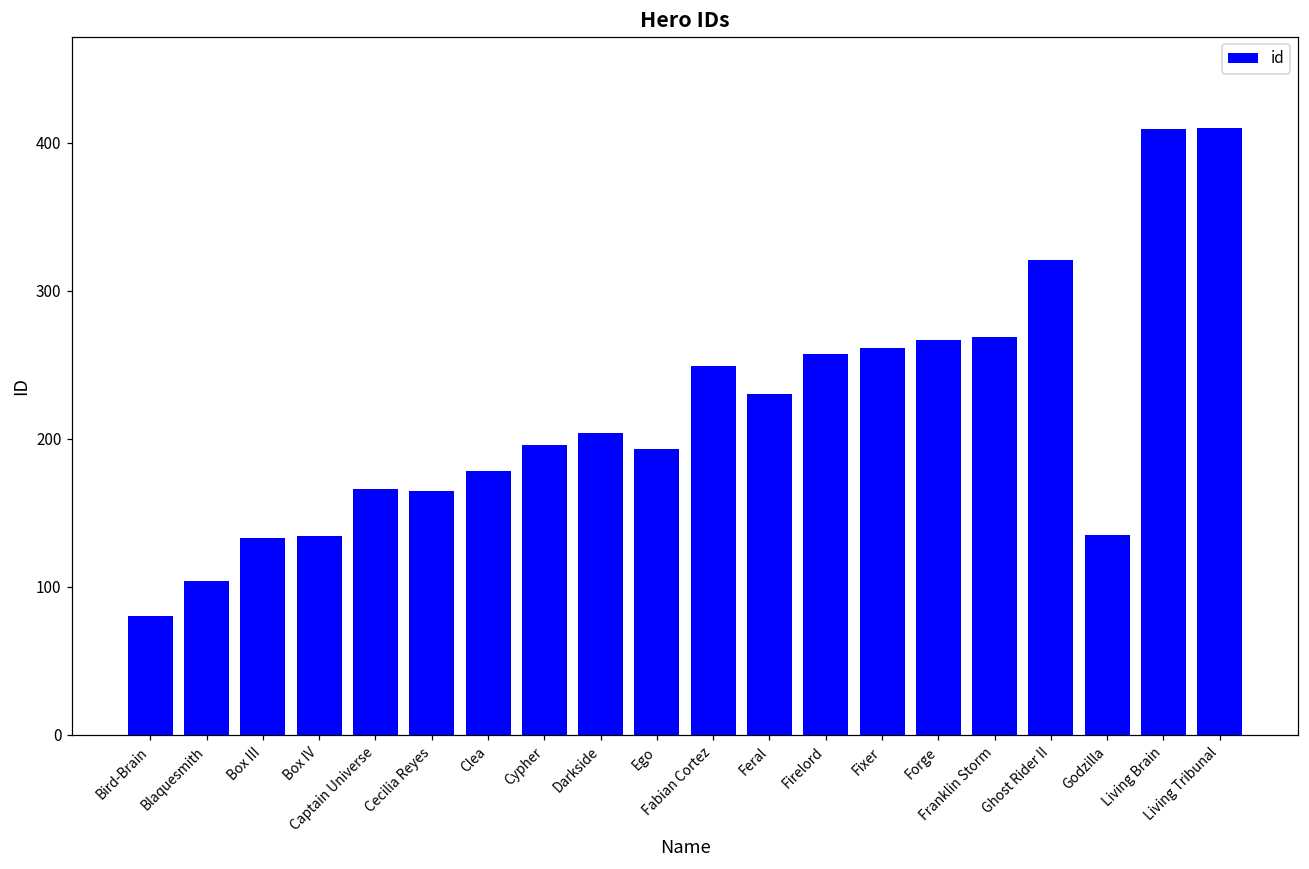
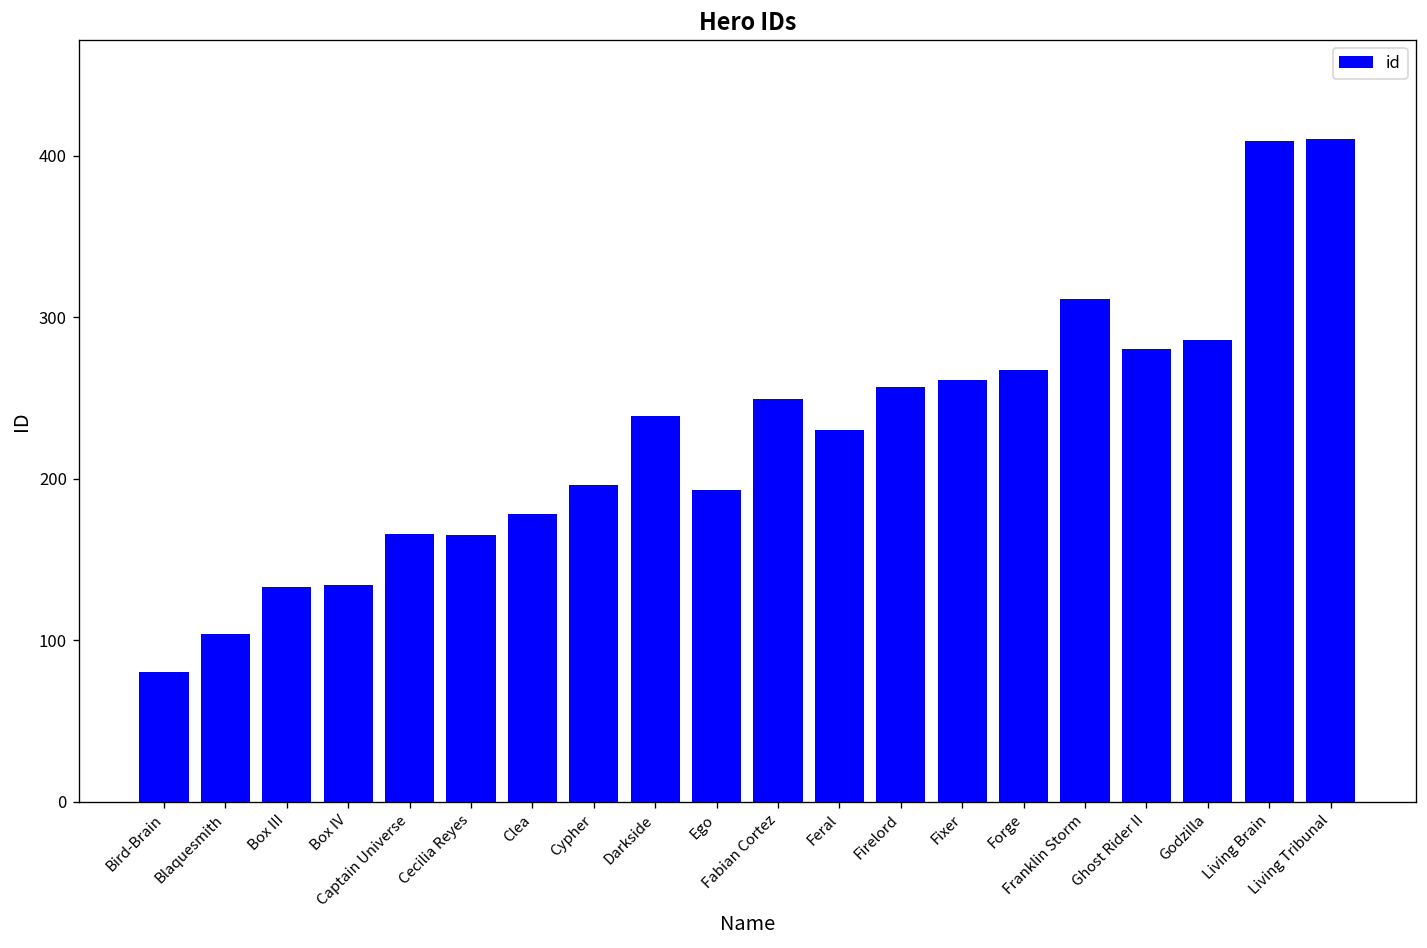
Darkside: 204 -> 239
Franklin Storm: 269 -> 311
Ghost Rider II: 321 -> 280
Godzilla: 135 -> 286
